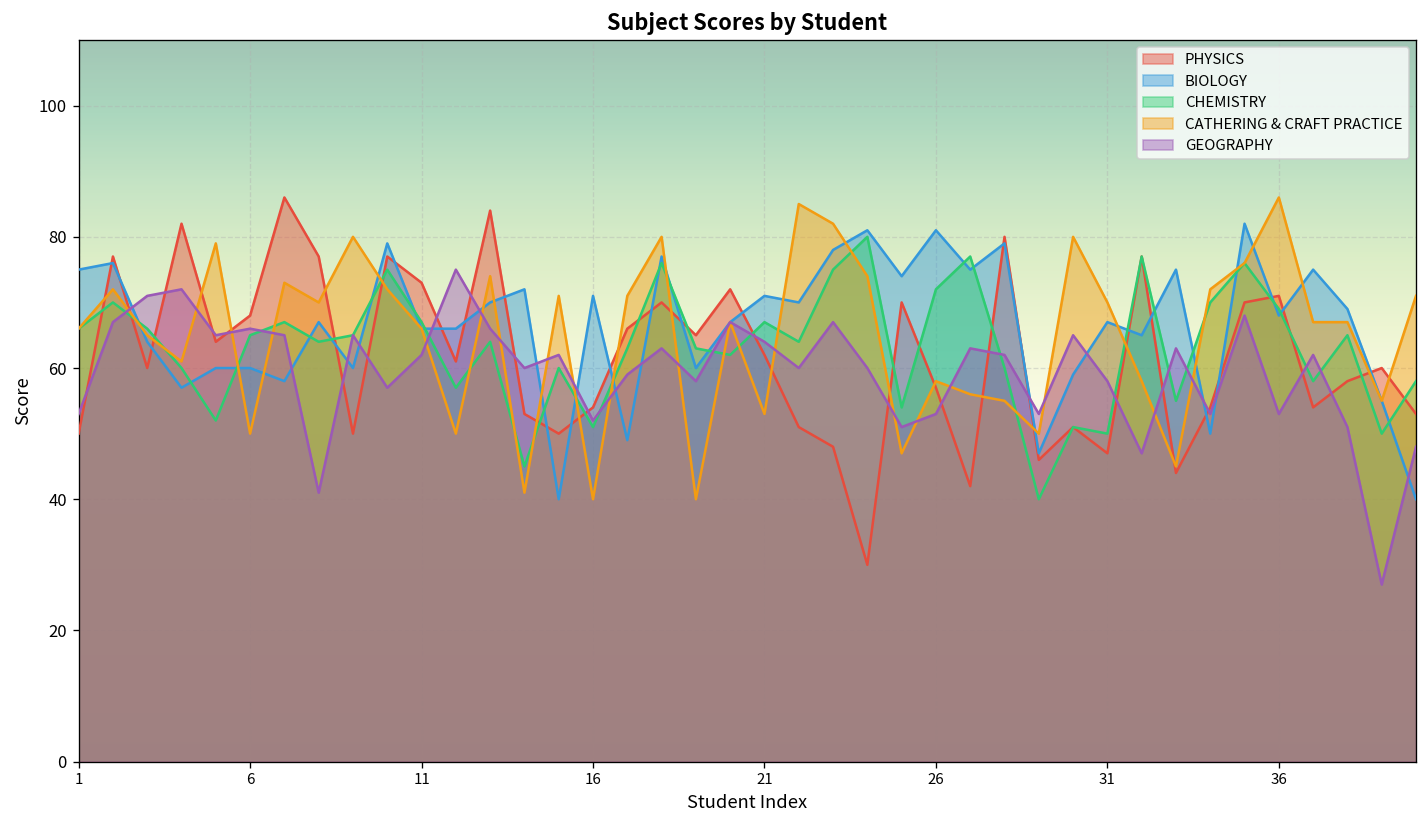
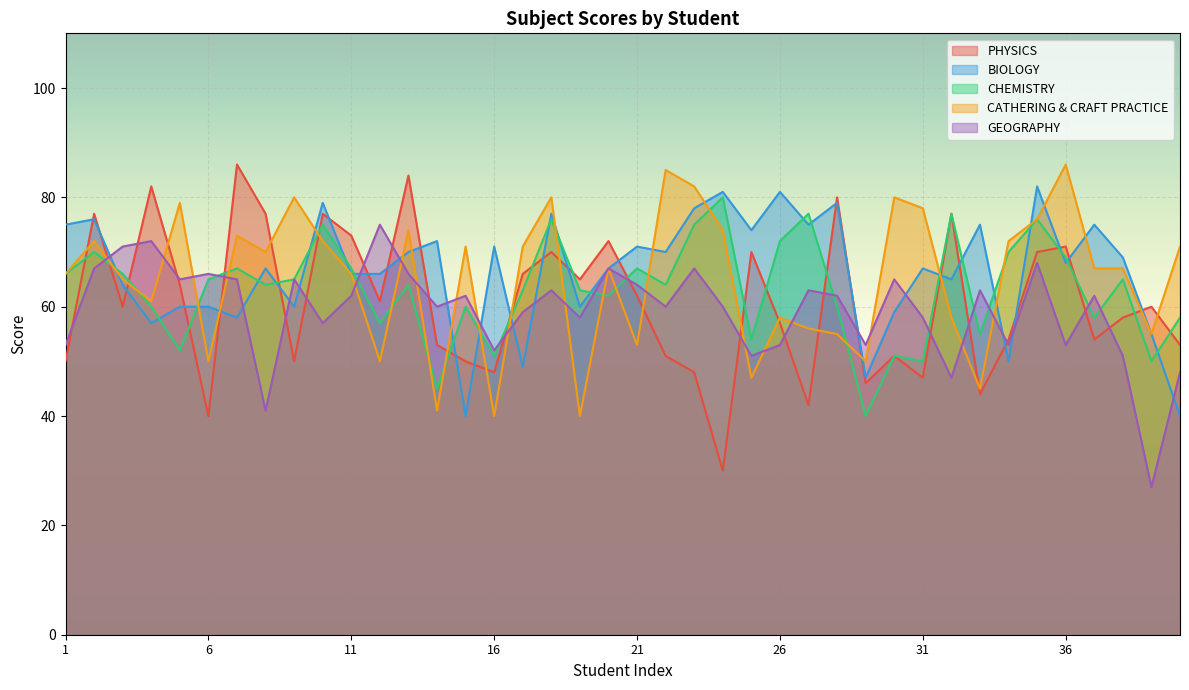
PHYSICS, 6: 68 -> 40
PHYSICS, 16: 54 -> 48
CATHERING & CRAFT PRACTICE, 31: 70 -> 78
